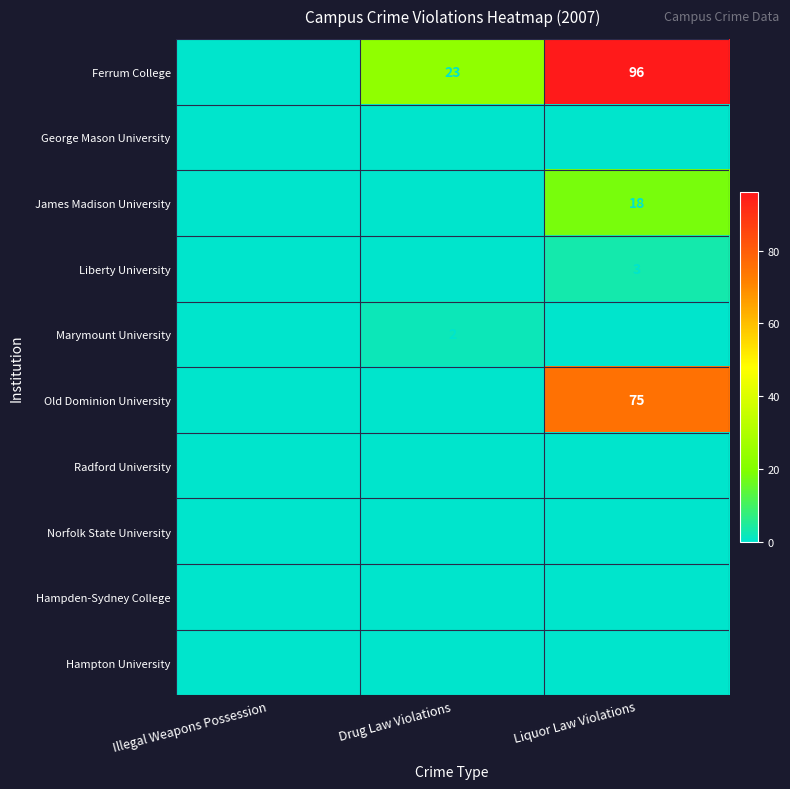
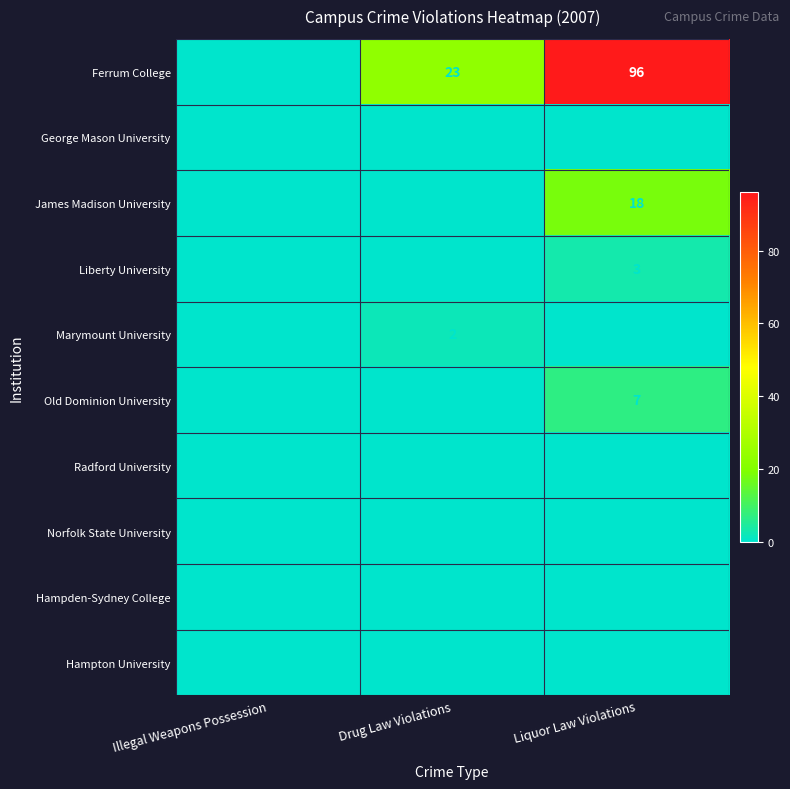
Old Dominion University, Liquor Law Violations: 75 -> 7
